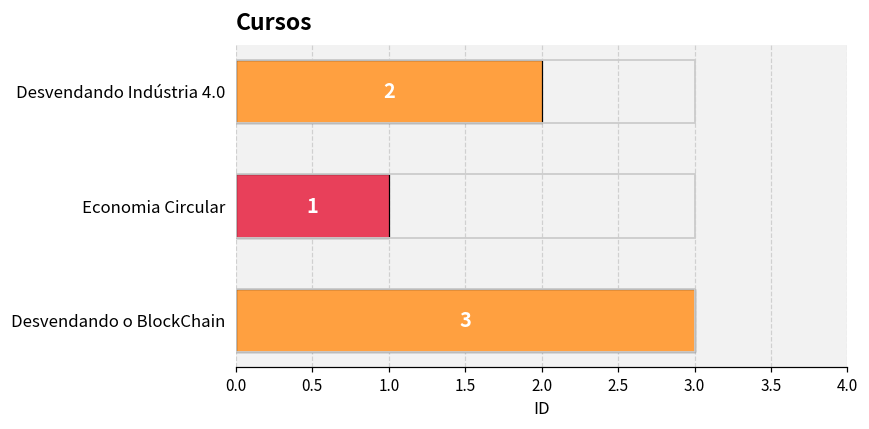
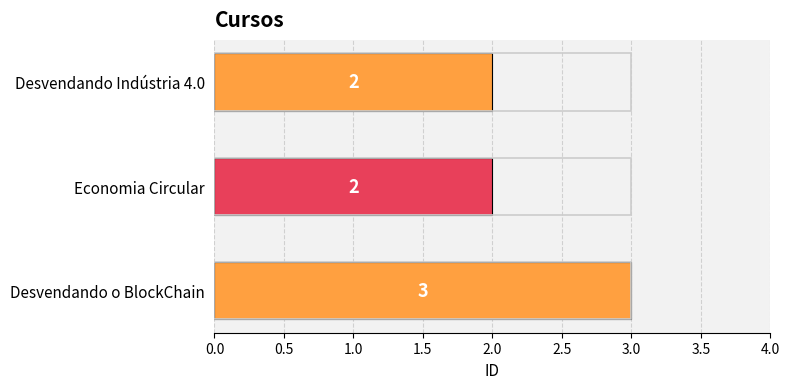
Economia Circular: 1 -> 2
